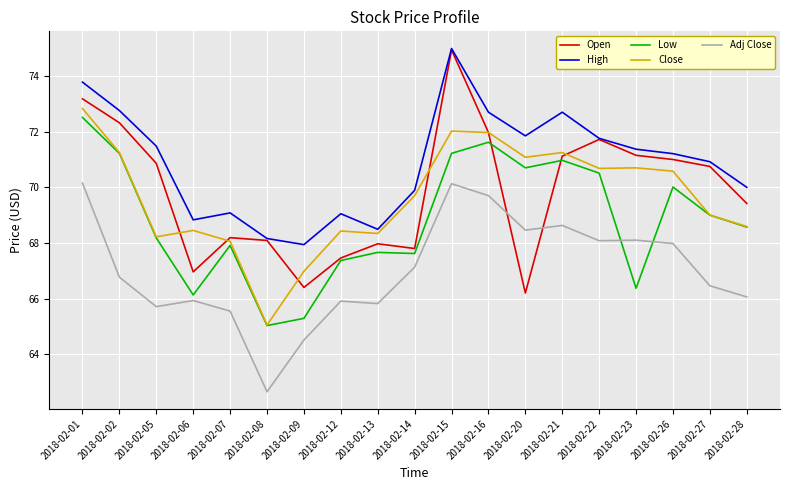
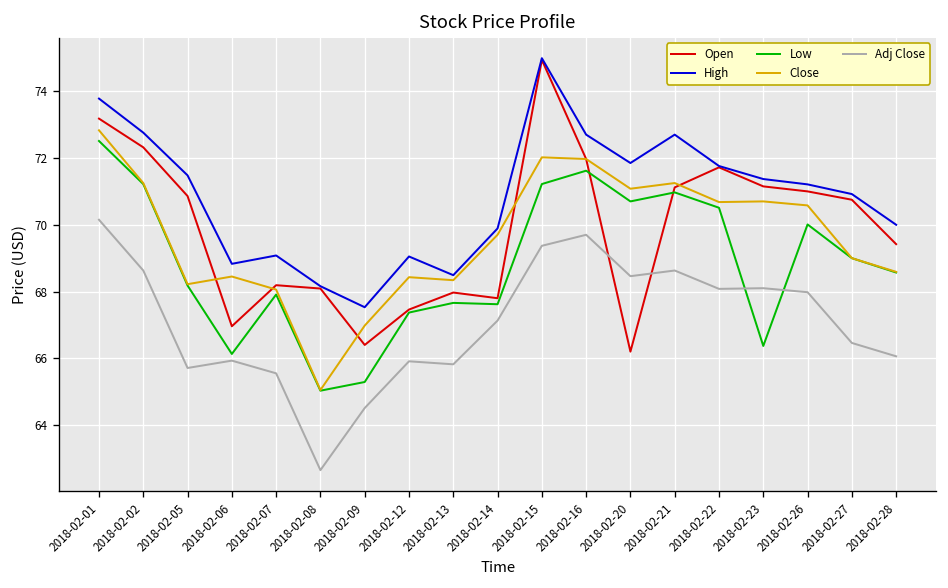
Adj Close, 2018-02-02: 66.8 -> 68.6
High, 2018-02-09: 67.9 -> 67.5
Adj Close, 2018-02-15: 70.1 -> 69.4
